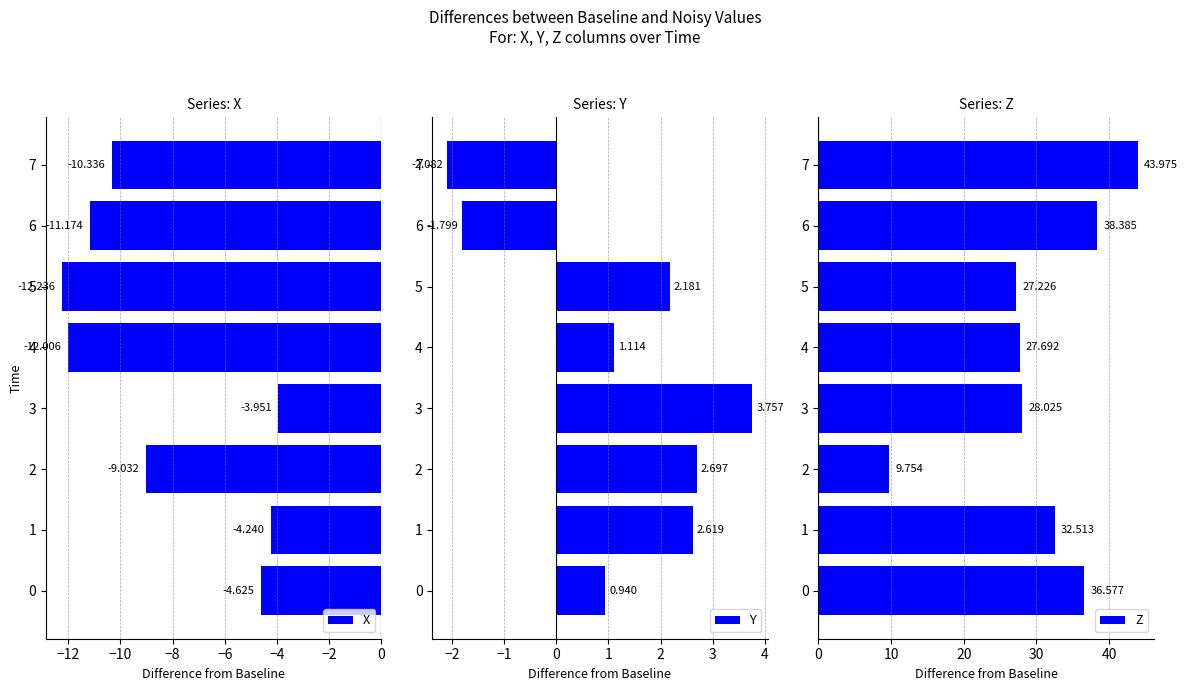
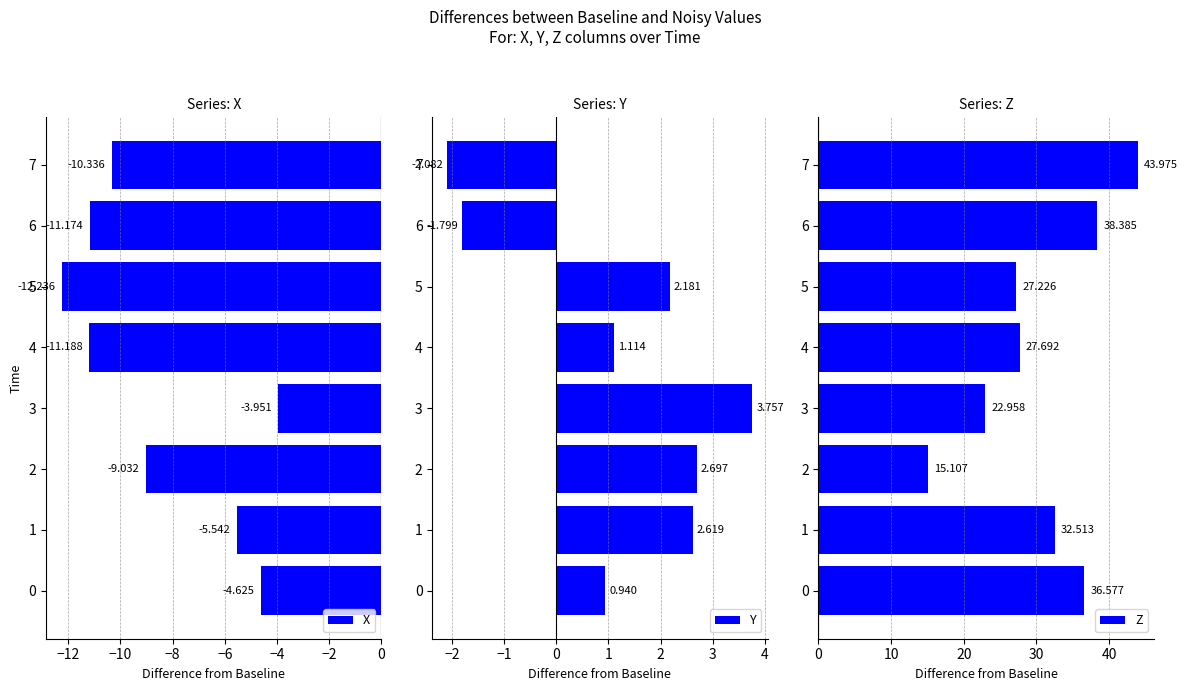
Series: X, 4: -12.006 -> -11.188
Series: X, 1: -4.240 -> -5.542
Series: Z, 3: 28.025 -> 22.958
Series: Z, 2: 9.754 -> 15.107
